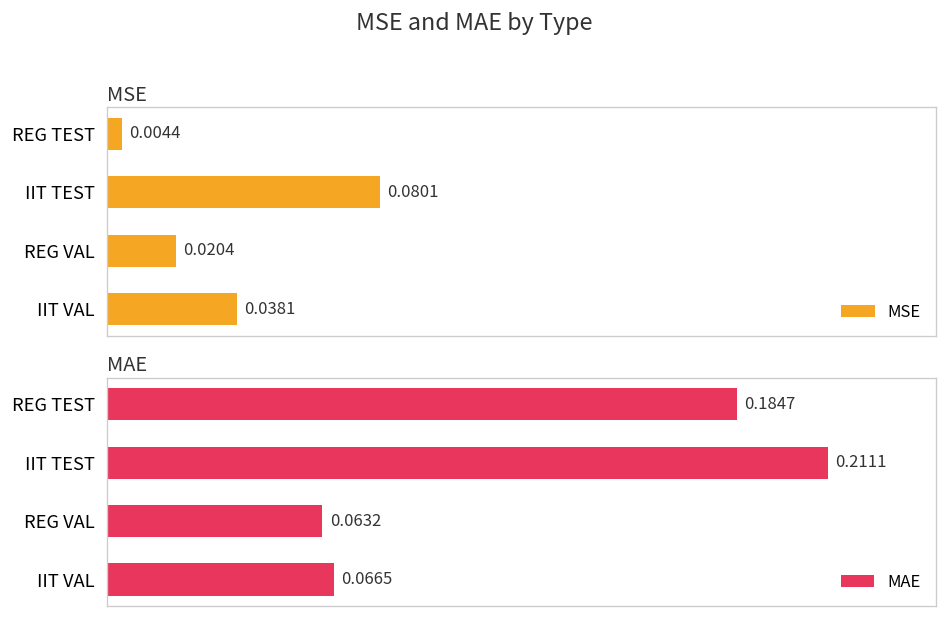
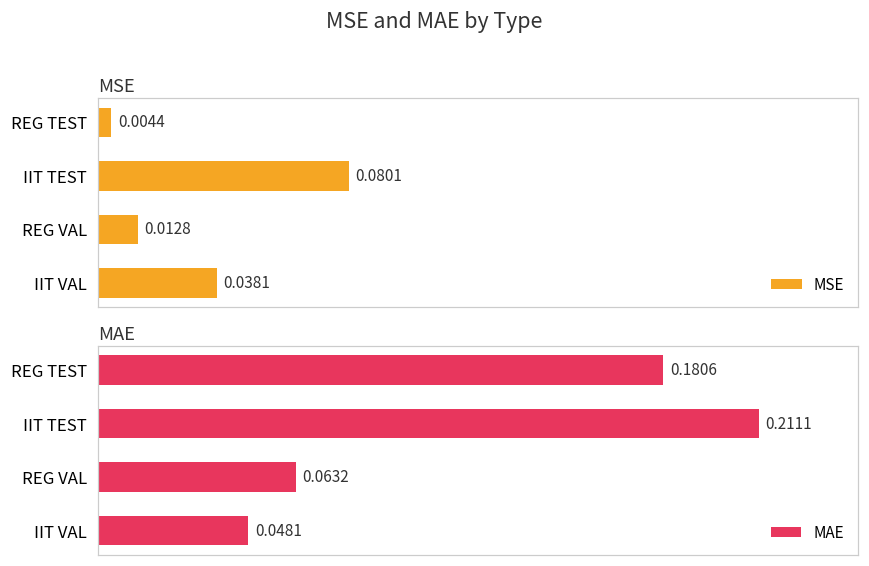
MSE, REG VAL: 0.0204 -> 0.0128
MAE, REG TEST: 0.1847 -> 0.1806
MAE, IIT VAL: 0.0665 -> 0.0481
